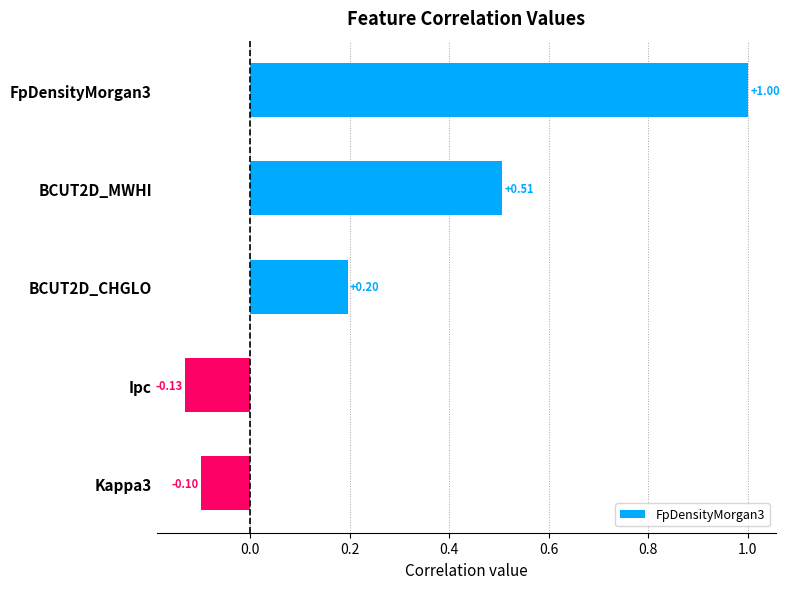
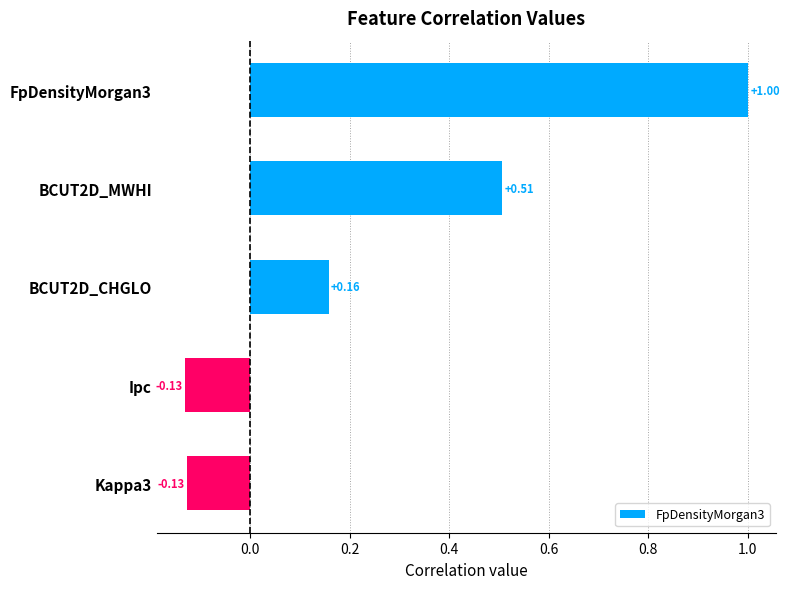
BCUT2D_CHGLO: +0.20 -> +0.16
Kappa3: -0.10 -> -0.13
